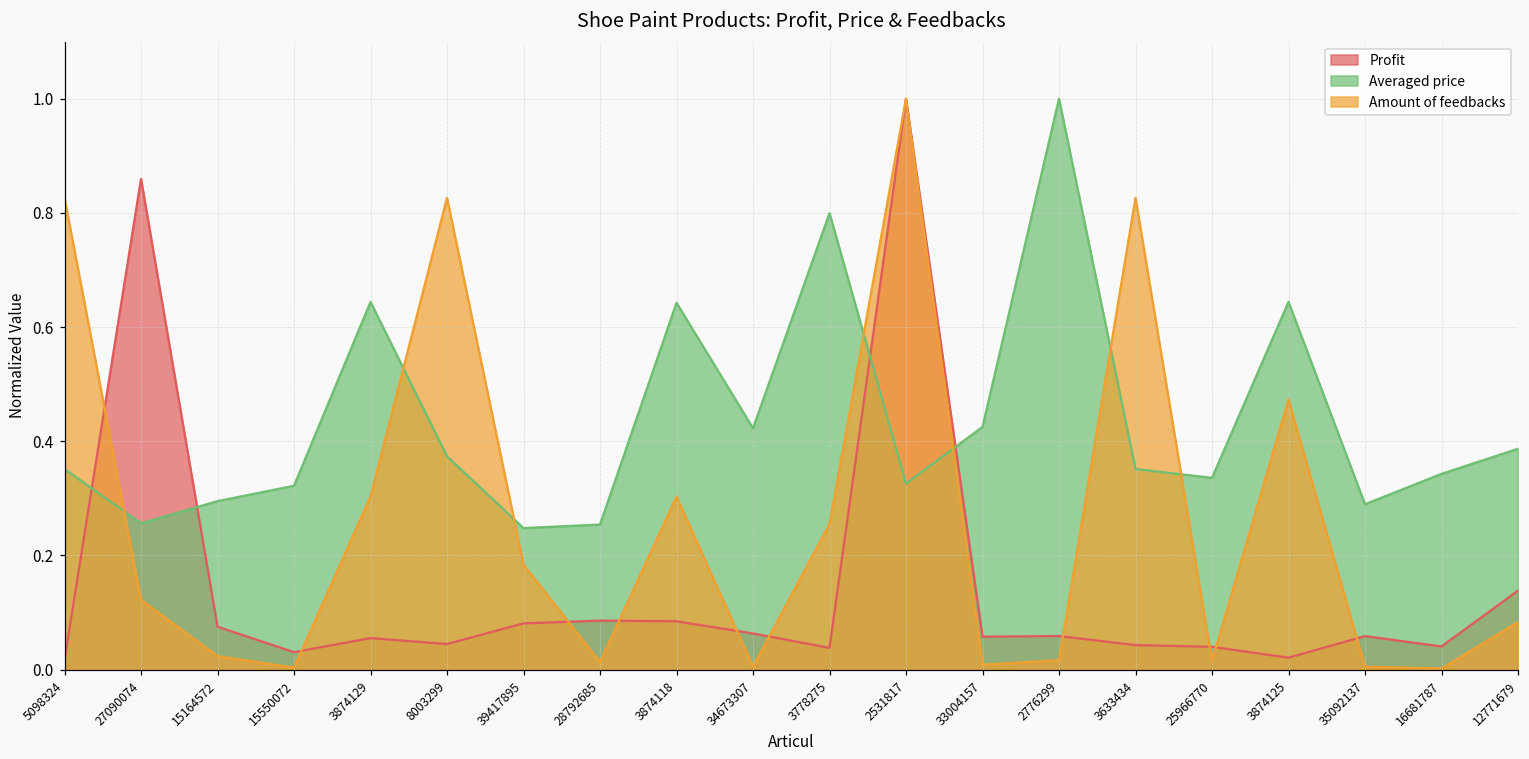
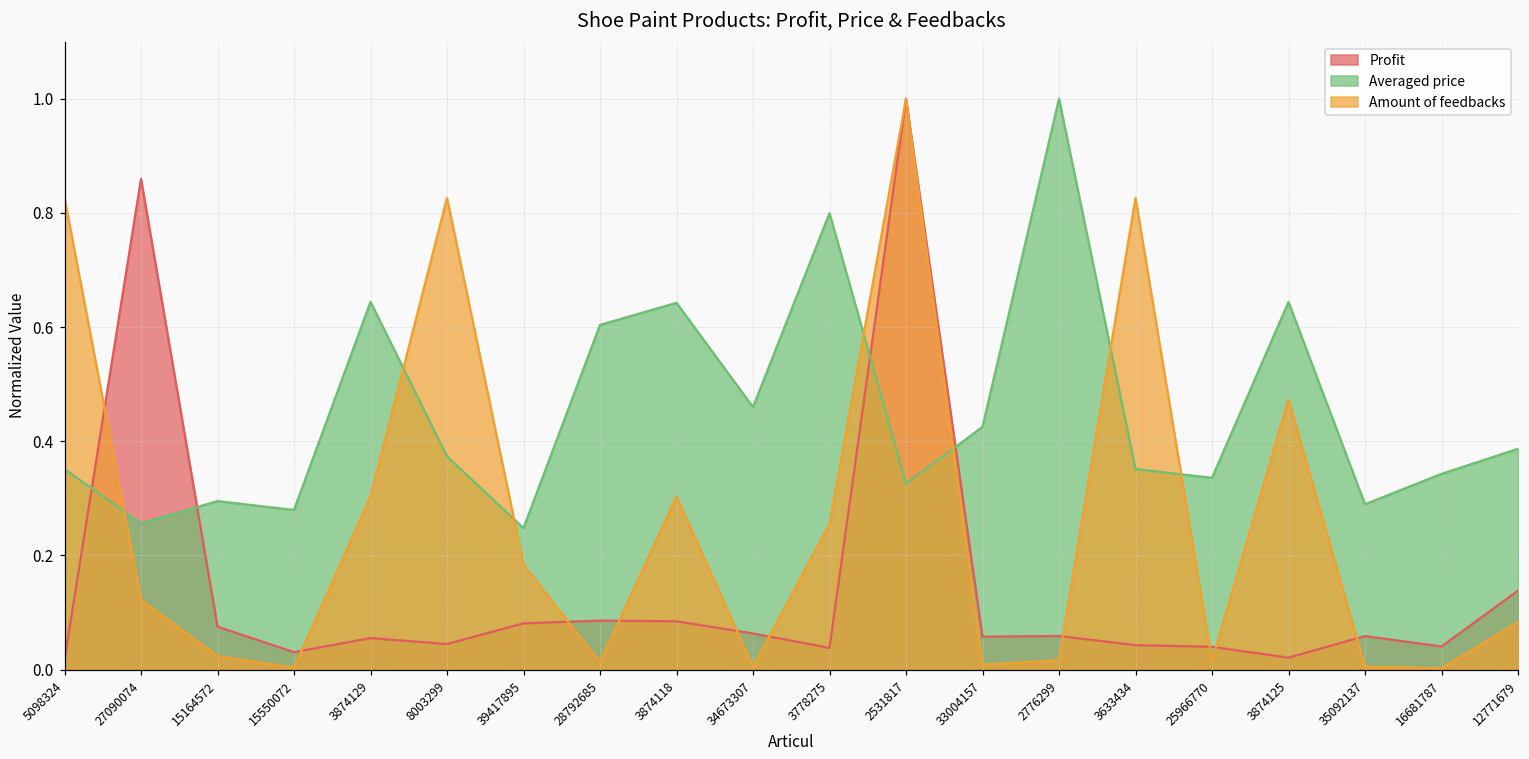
Averaged price, 15550072: 0.32 -> 0.28
Averaged price, 28792685: 0.25 -> 0.60
Averaged price, 34673307: 0.42 -> 0.46
